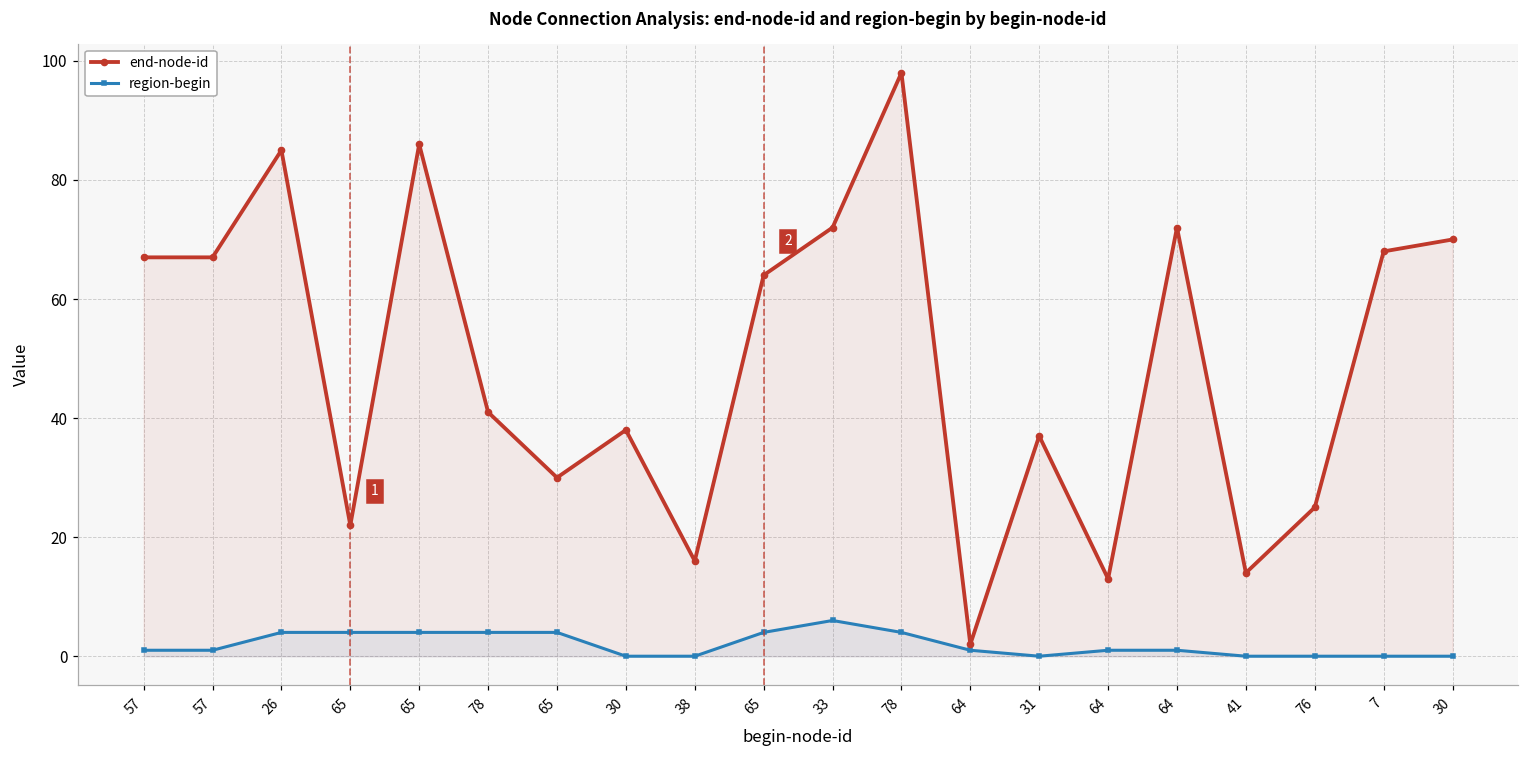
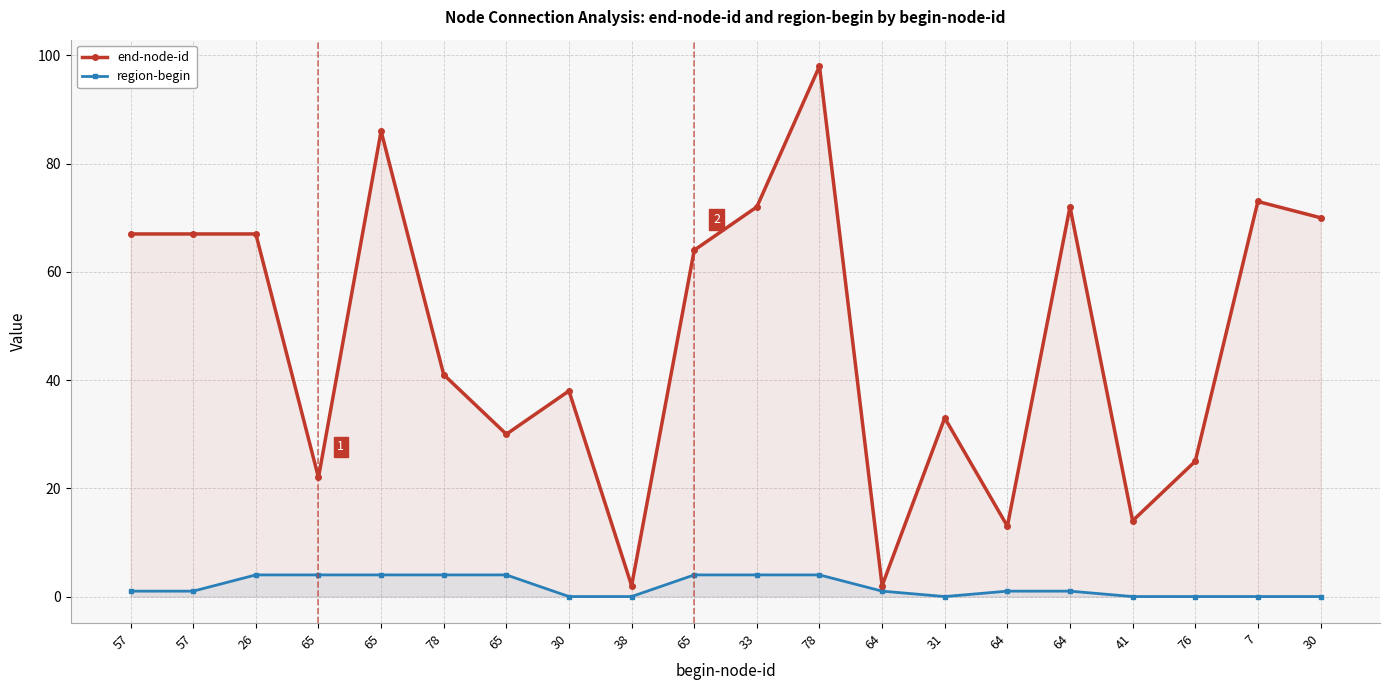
end-node-id, 26: 85 -> 67
end-node-id, 38: 16 -> 2
region-begin, 33: 6 -> 4
end-node-id, 31: 37 -> 33
end-node-id, 7: 68 -> 73
